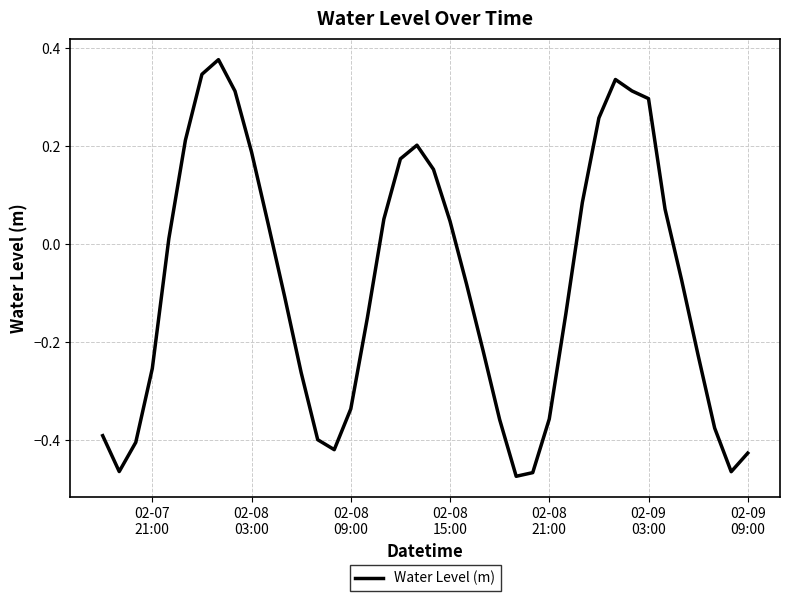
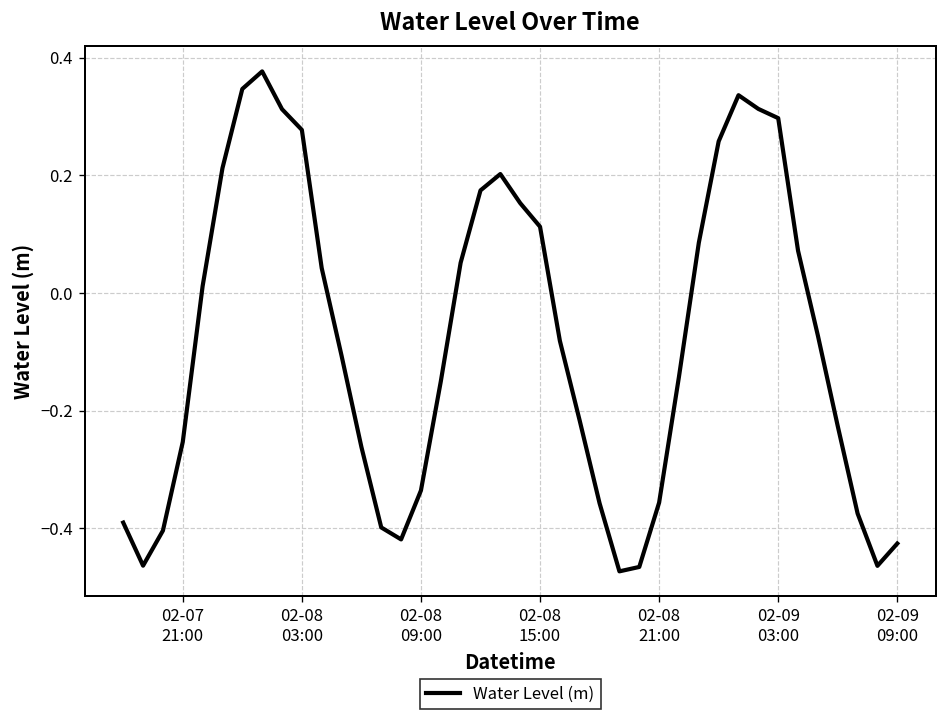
02-08 03:00: 0.19 -> 0.28
02-08 15:00: 0.05 -> 0.11
